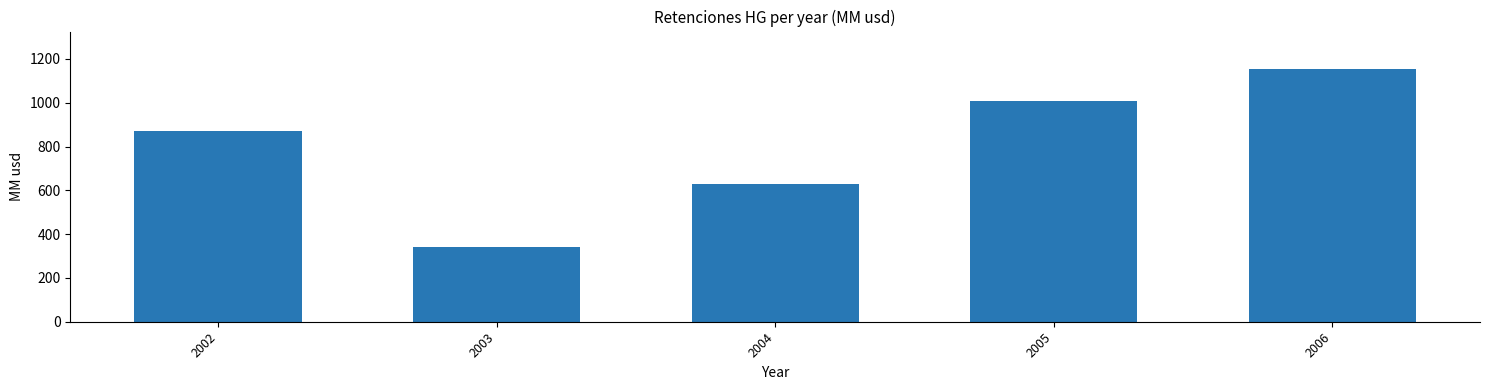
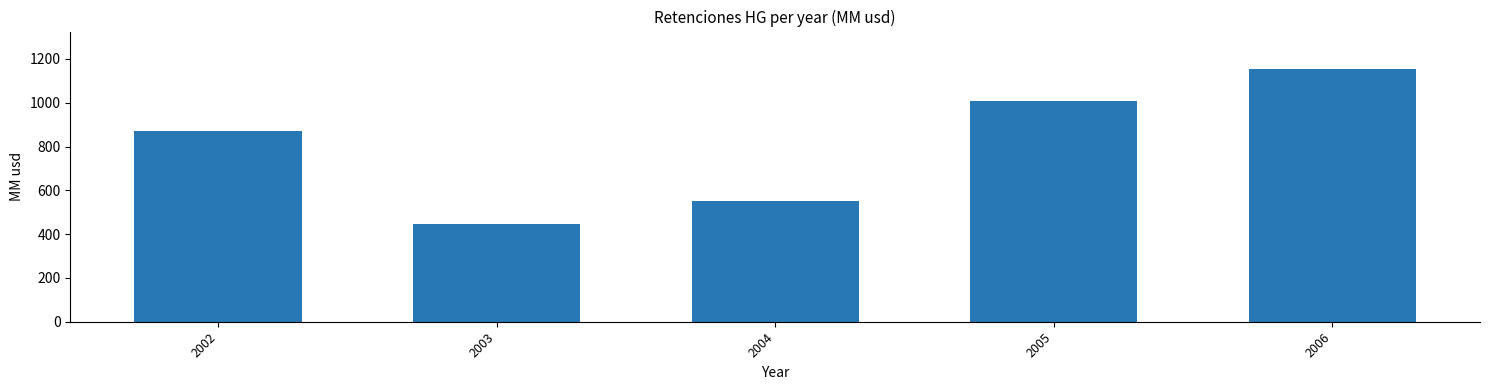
2003: 340 -> 450
2004: 630 -> 550
